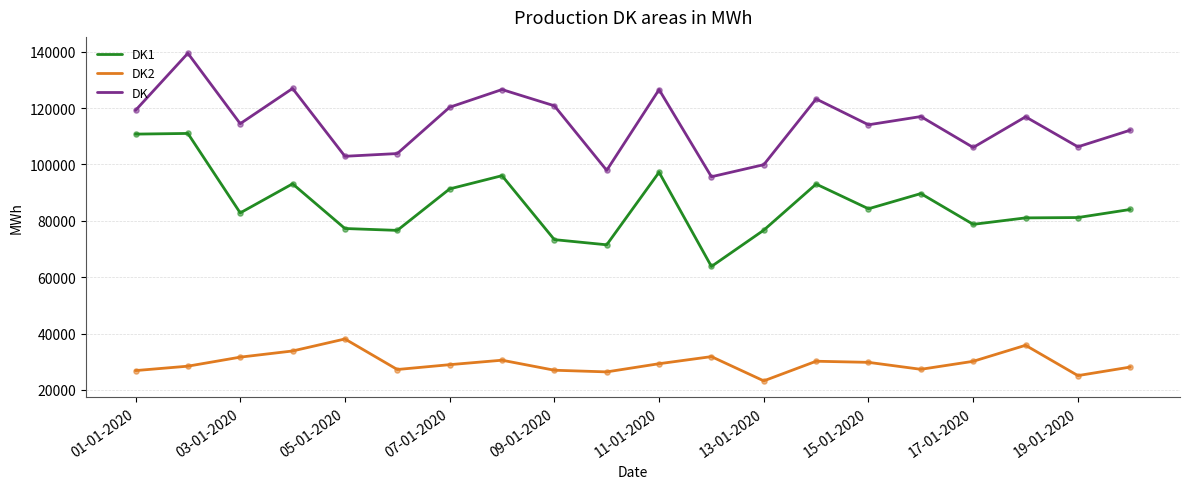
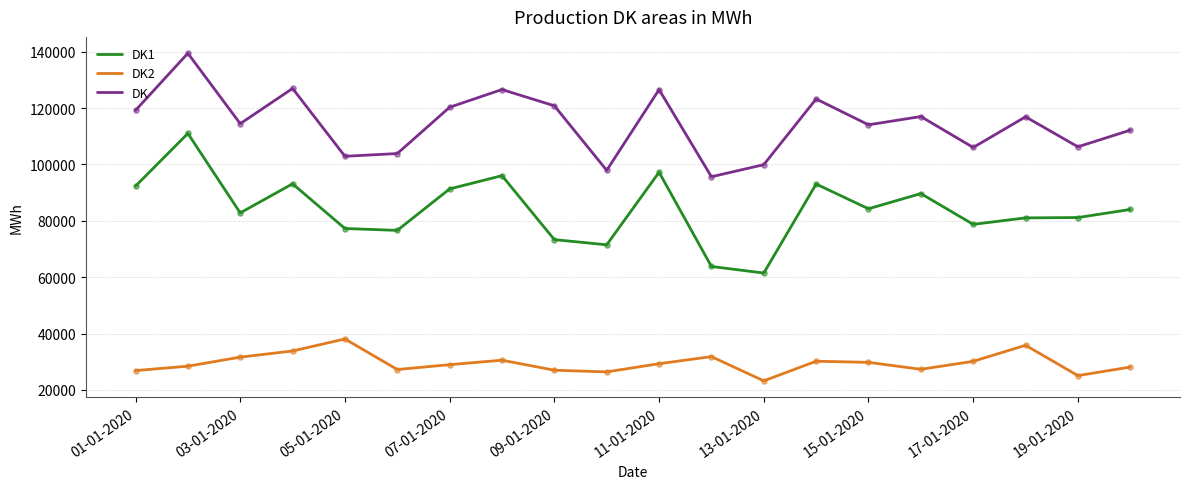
DK1, 01-01-2020: 111000 -> 92000
DK1, 13-01-2020: 77000 -> 61000
